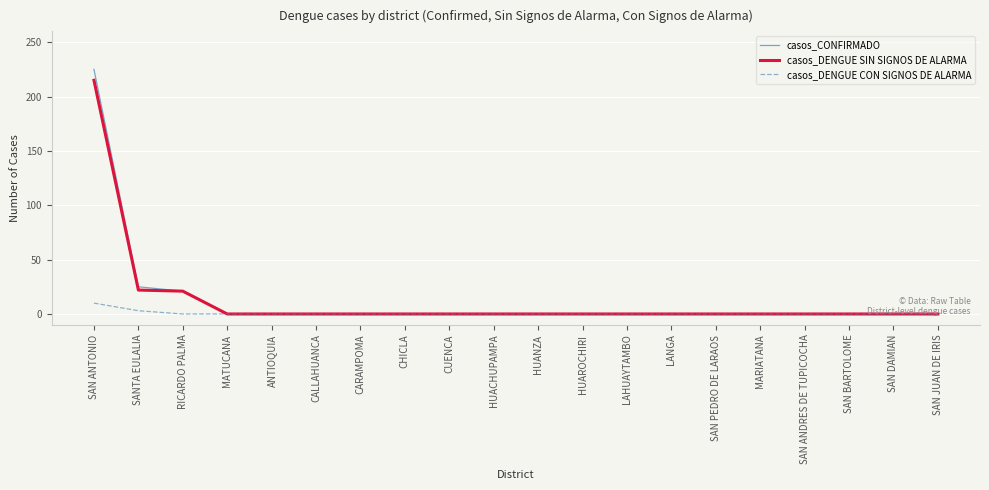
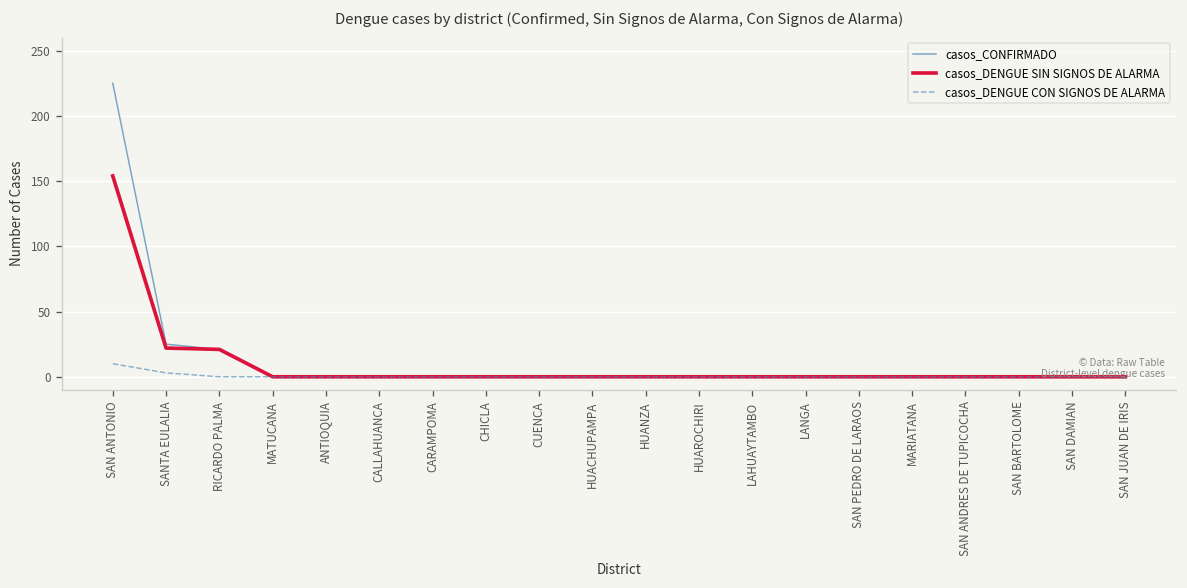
casos_DENGUE SIN SIGNOS DE ALARMA, SAN ANTONIO: 215 -> 154
